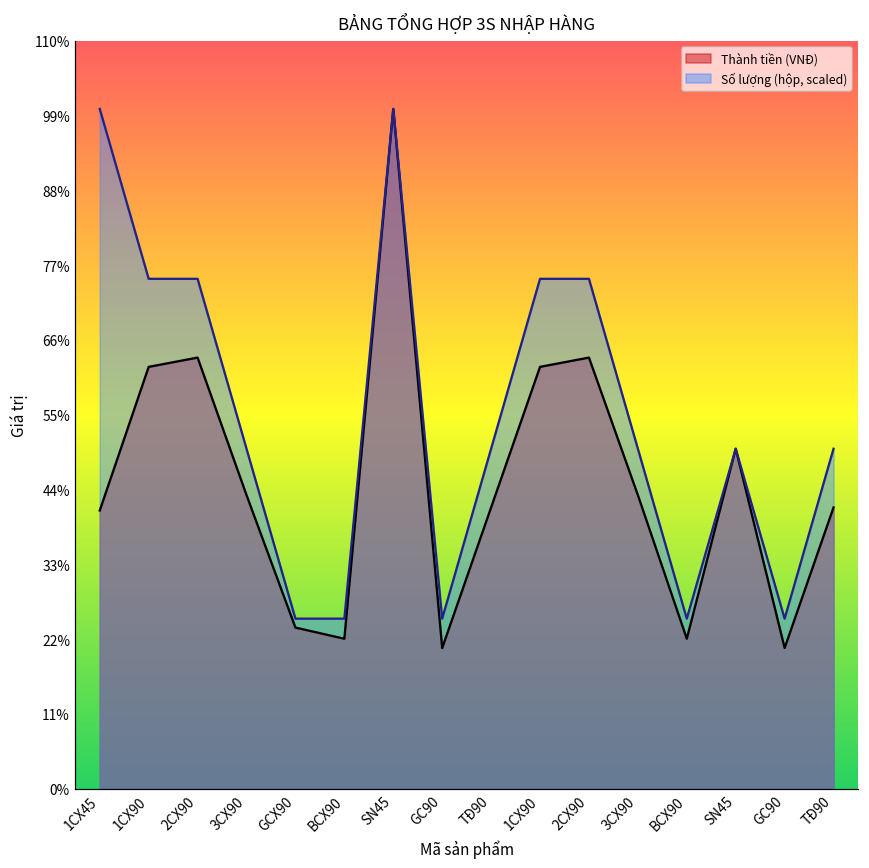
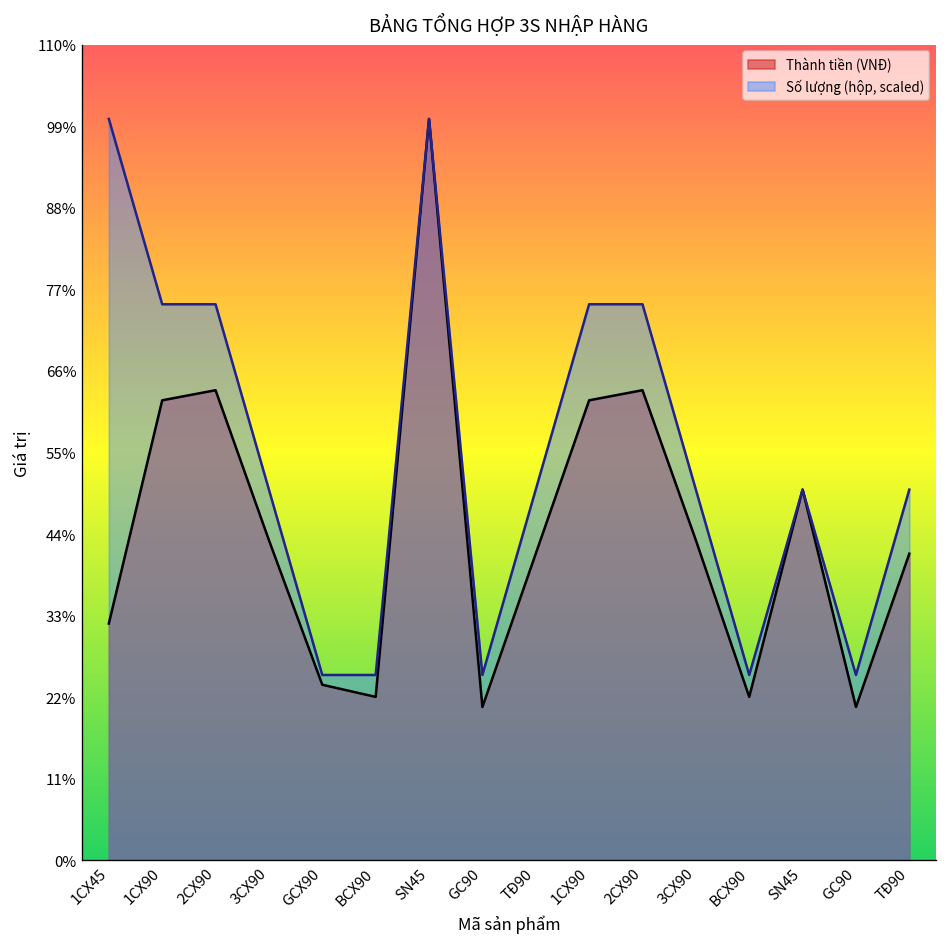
Thành tiền (VNĐ), 1CX45: 41% -> 32%
